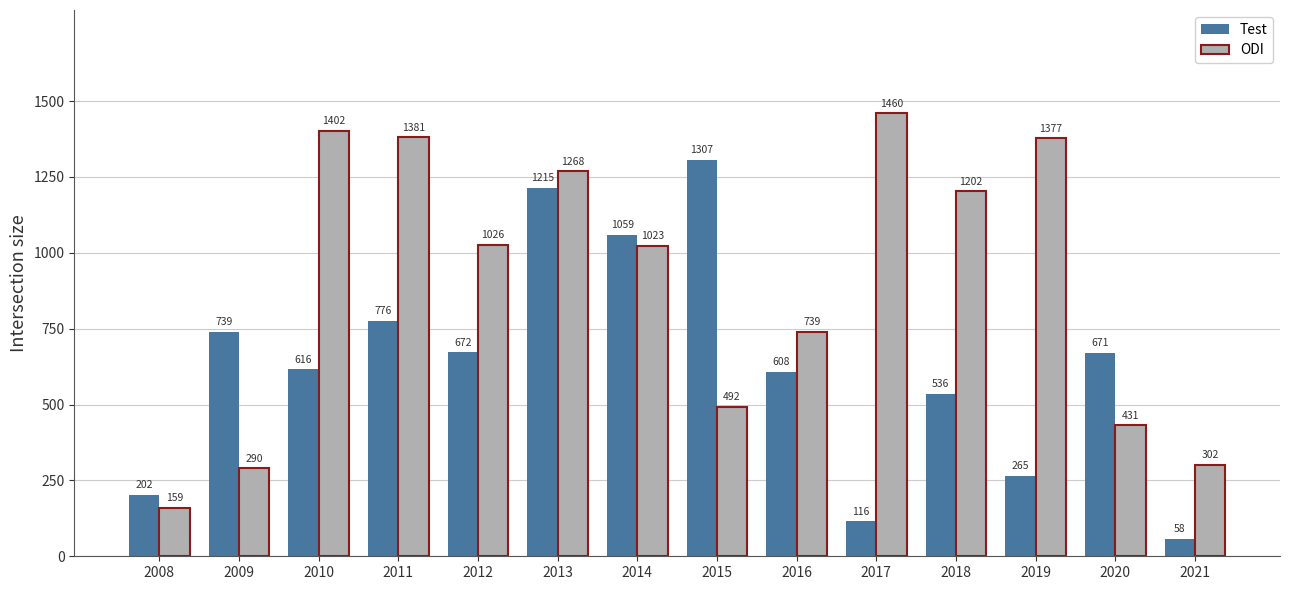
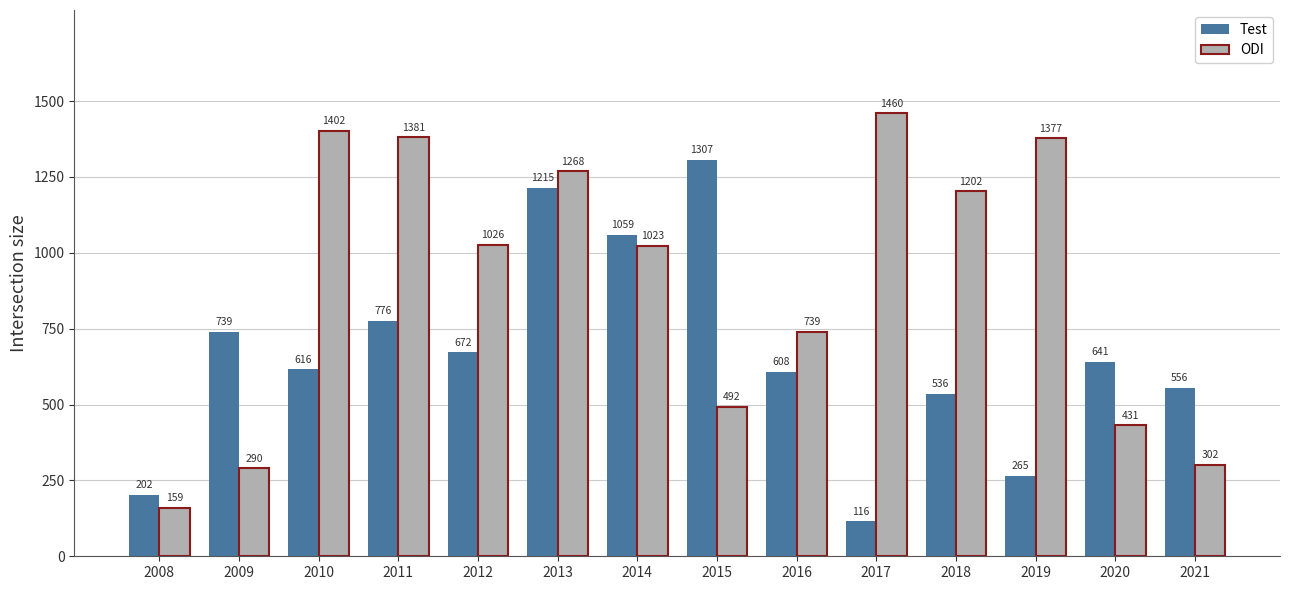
Test, 2020: 671 -> 641
Test, 2021: 58 -> 556
